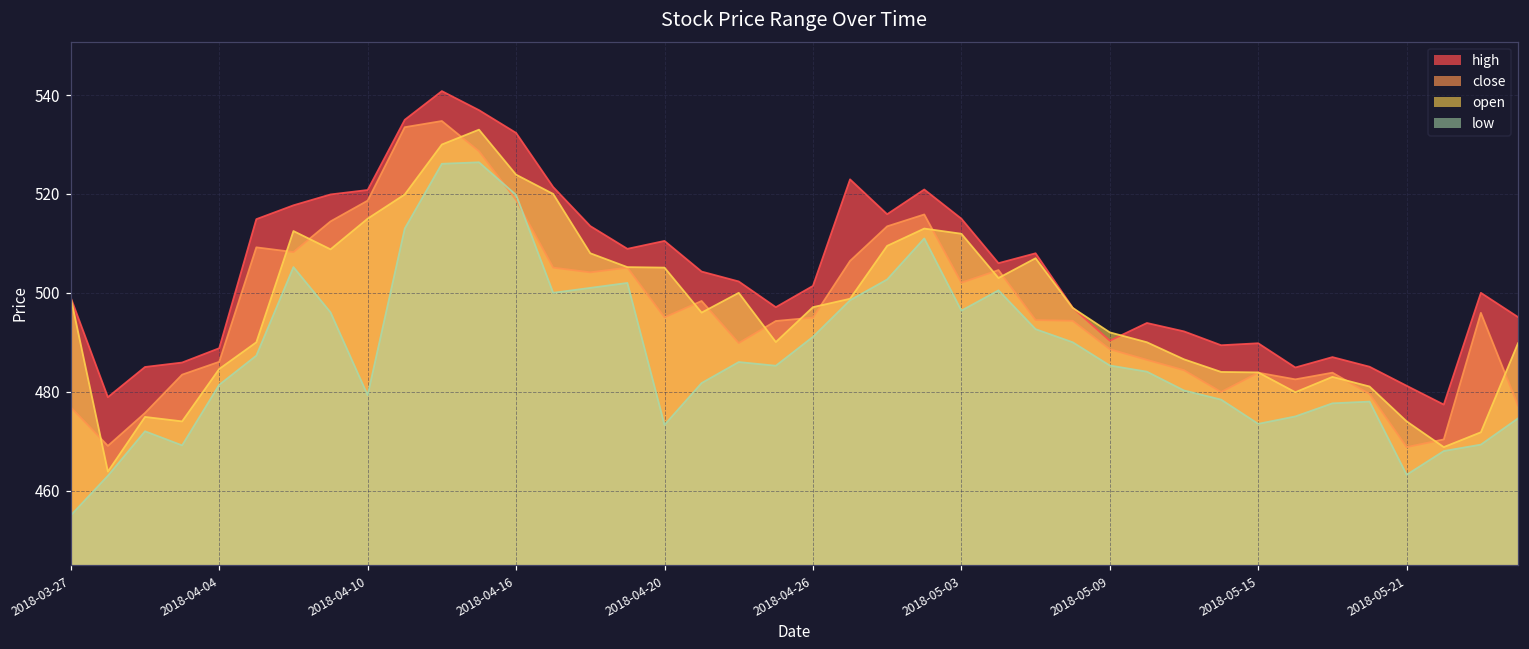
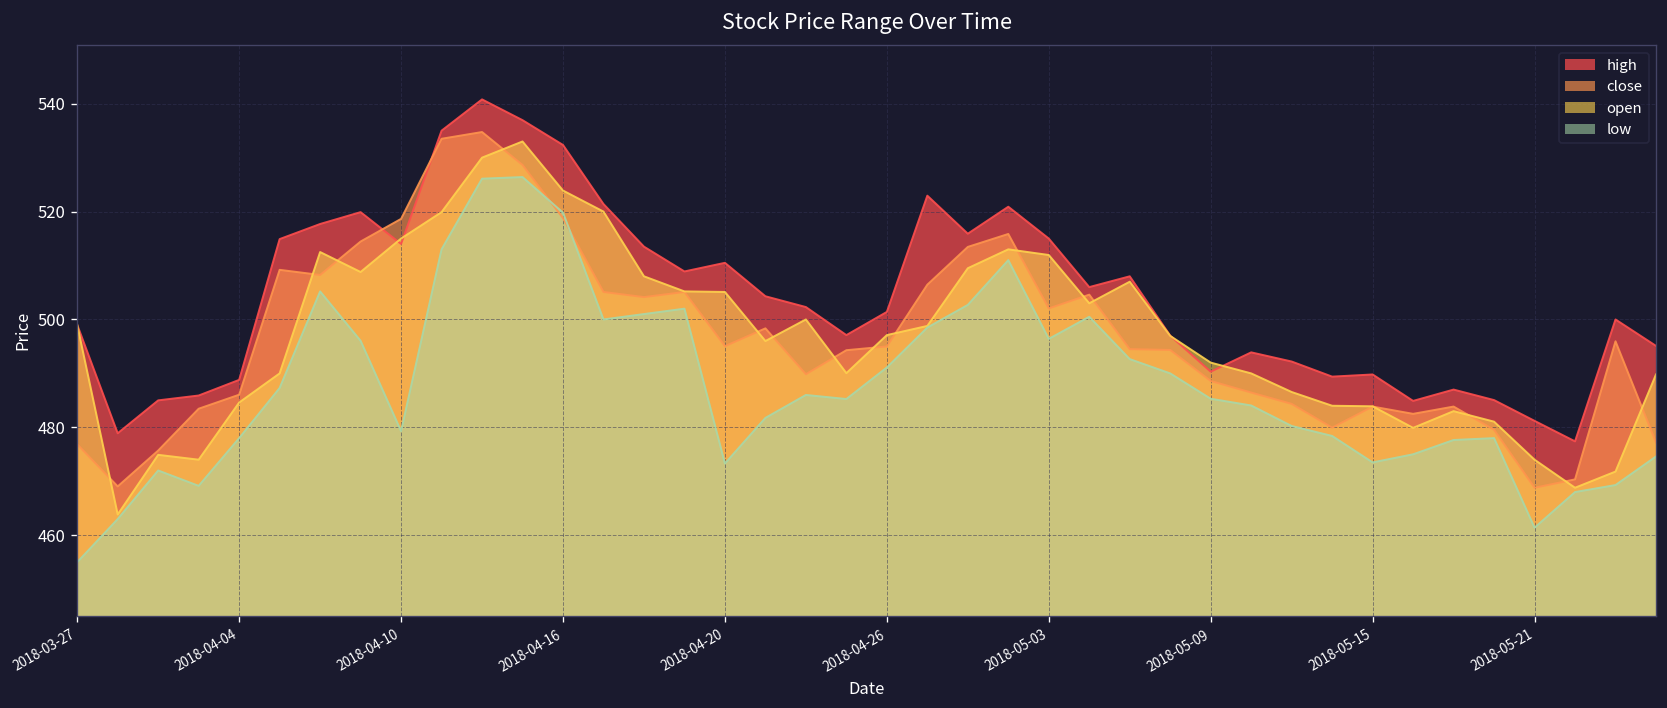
low, 2018-04-04: 481 -> 478
high, 2018-04-10: 521 -> 514
low, 2018-05-21: 463 -> 461
